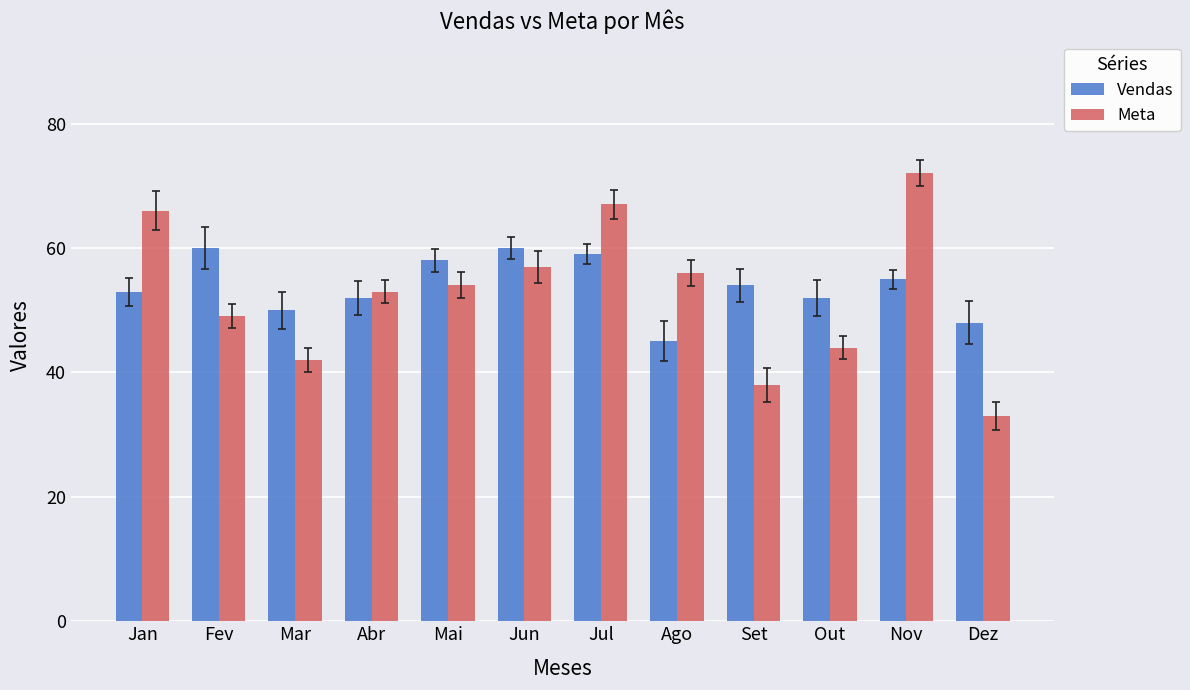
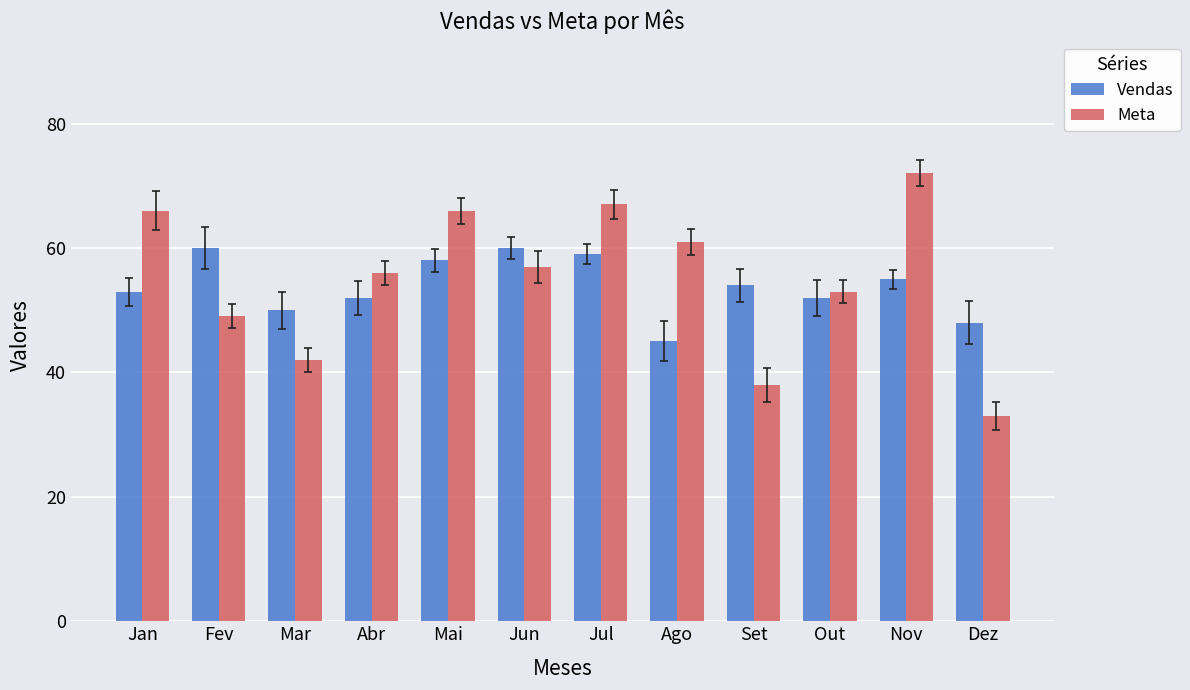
Meta, Abr: 53 -> 56
Meta, Mai: 54 -> 66
Meta, Ago: 56 -> 61
Meta, Out: 44 -> 53
